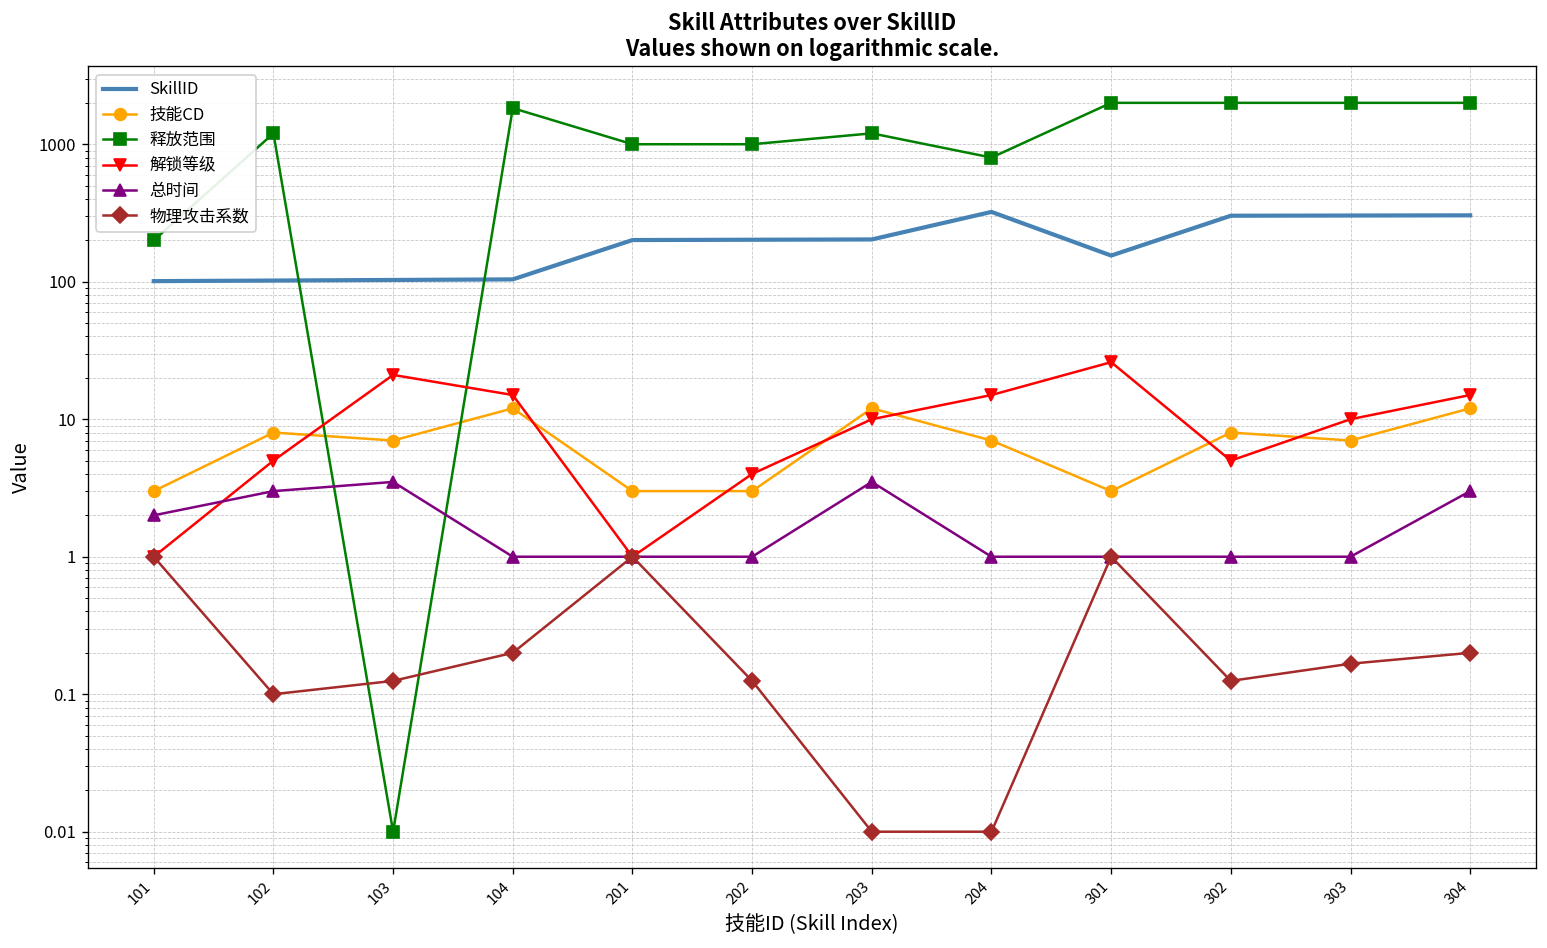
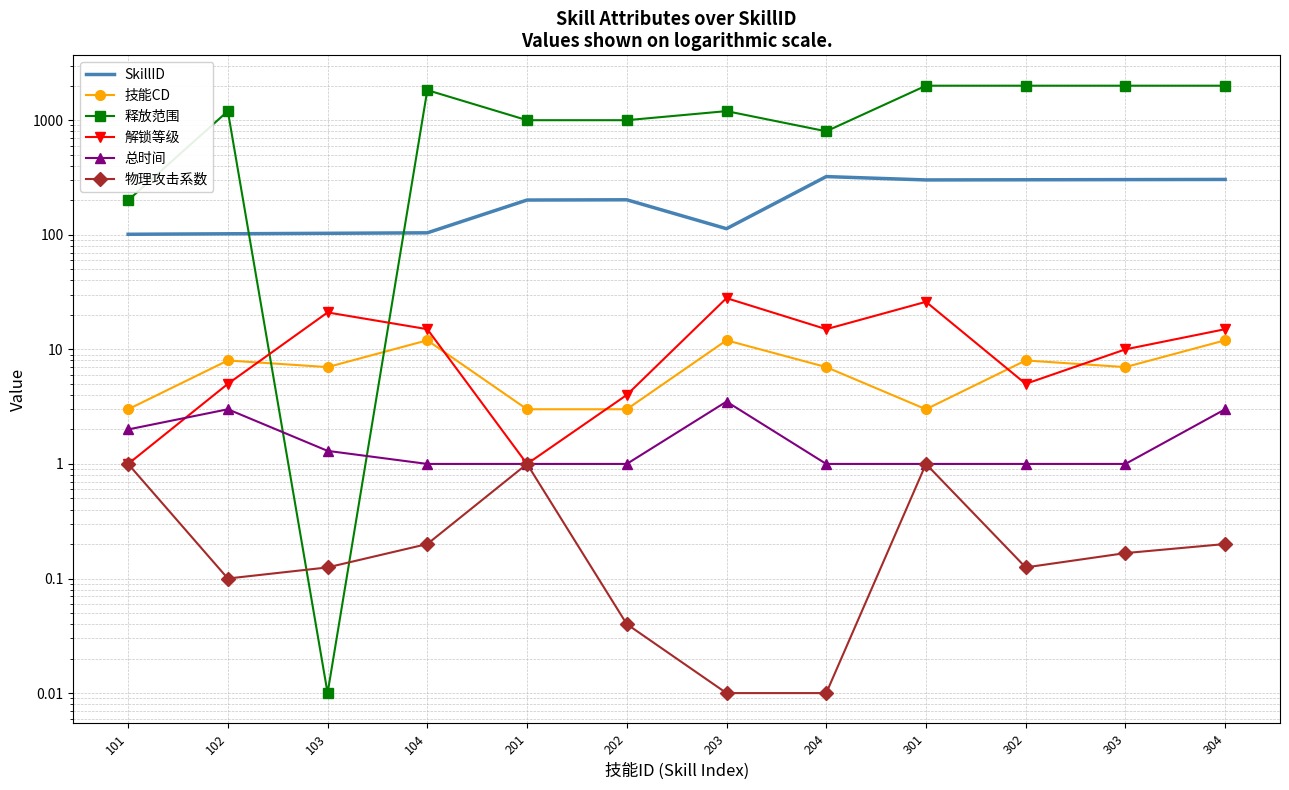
总时间, 103: 3.5 -> 1.3
物理攻击系数, 202: 0.13 -> 0.040
SkillID, 203: 200 -> 110
解锁等级, 203: 10 -> 28
SkillID, 301: 160 -> 300
